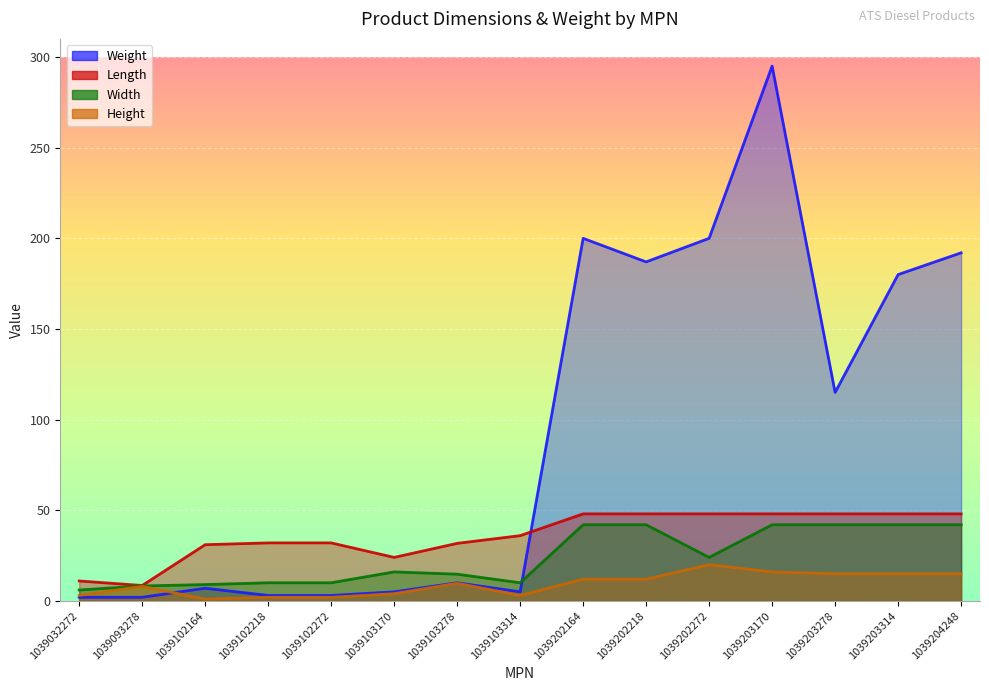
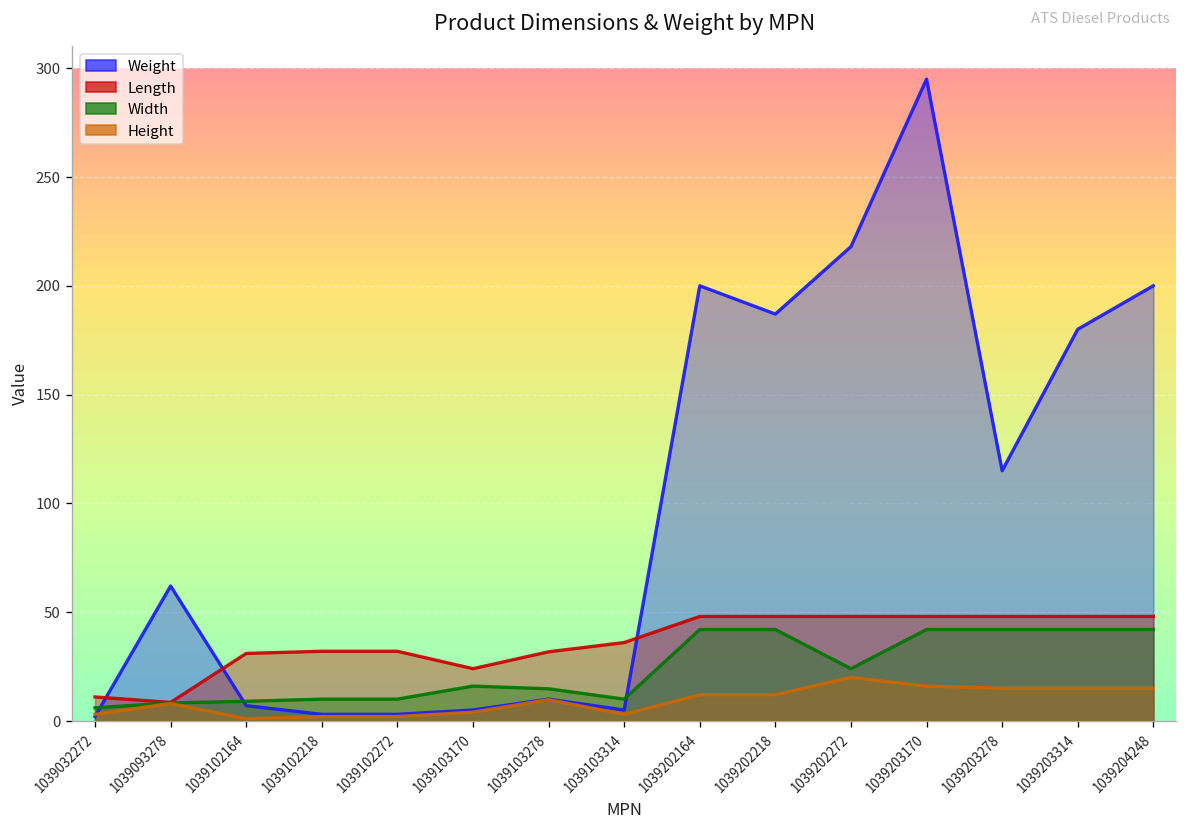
Weight, 1039093278: 2 -> 62
Weight, 1039202272: 200 -> 218
Weight, 1039204248: 192 -> 200
